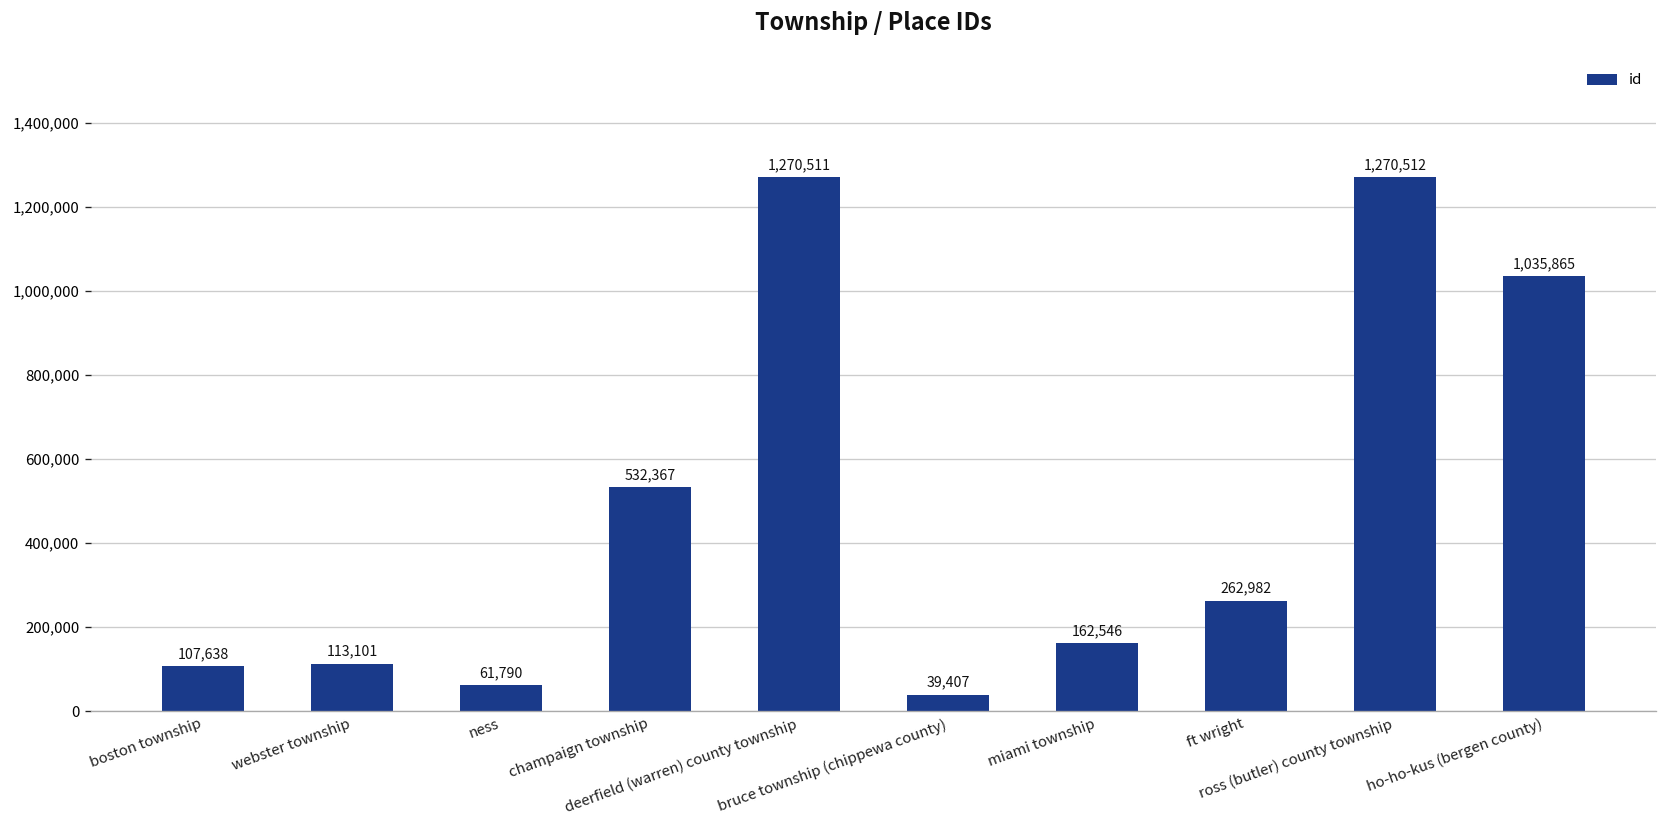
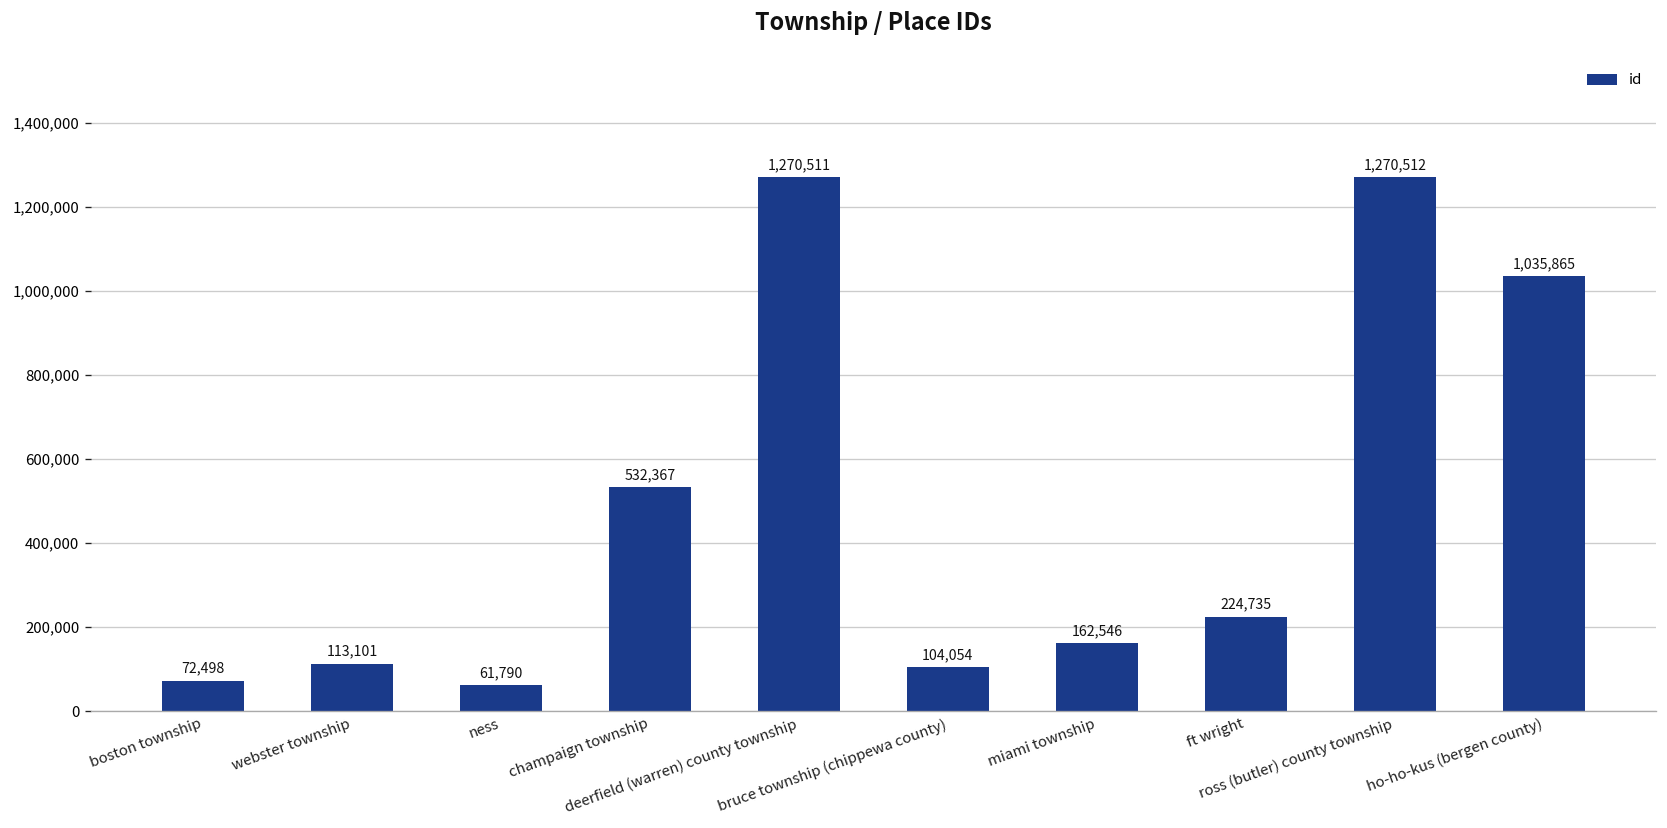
boston township: 107,638 -> 72,498
bruce township (chippewa county): 39,407 -> 104,054
ft wright: 262,982 -> 224,735
